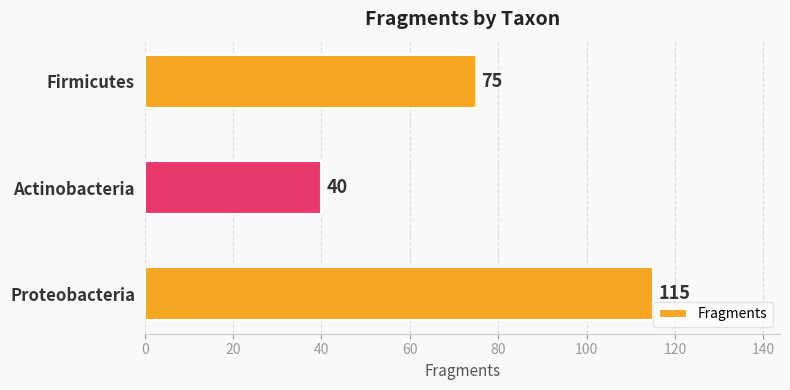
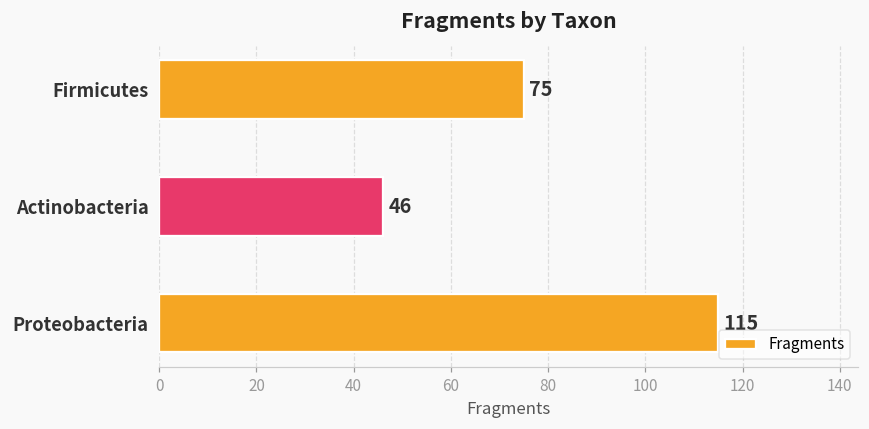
Actinobacteria: 40 -> 46
